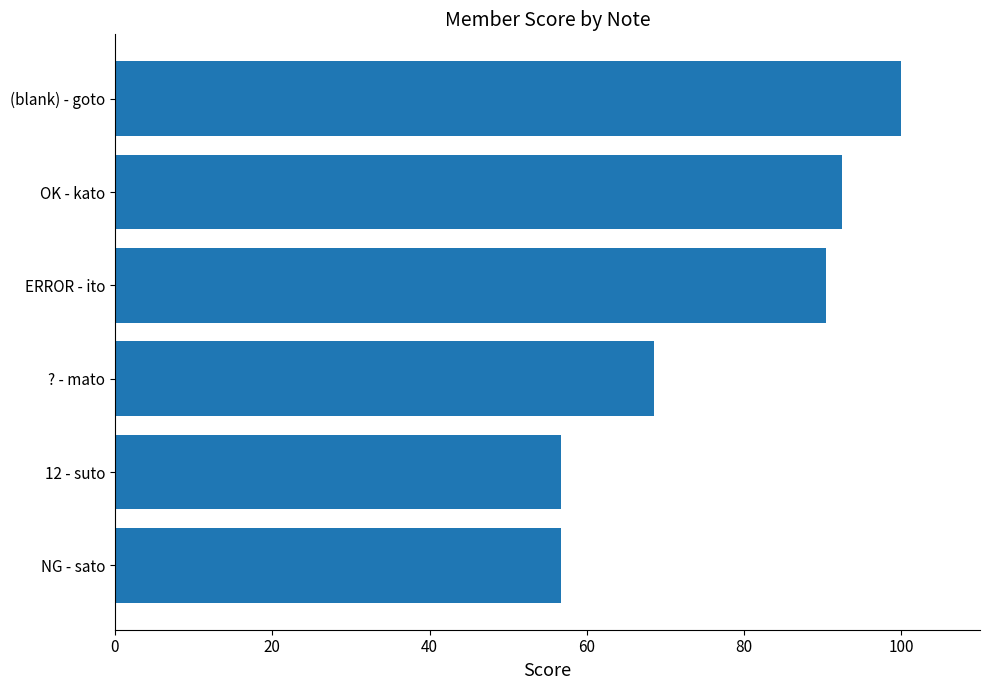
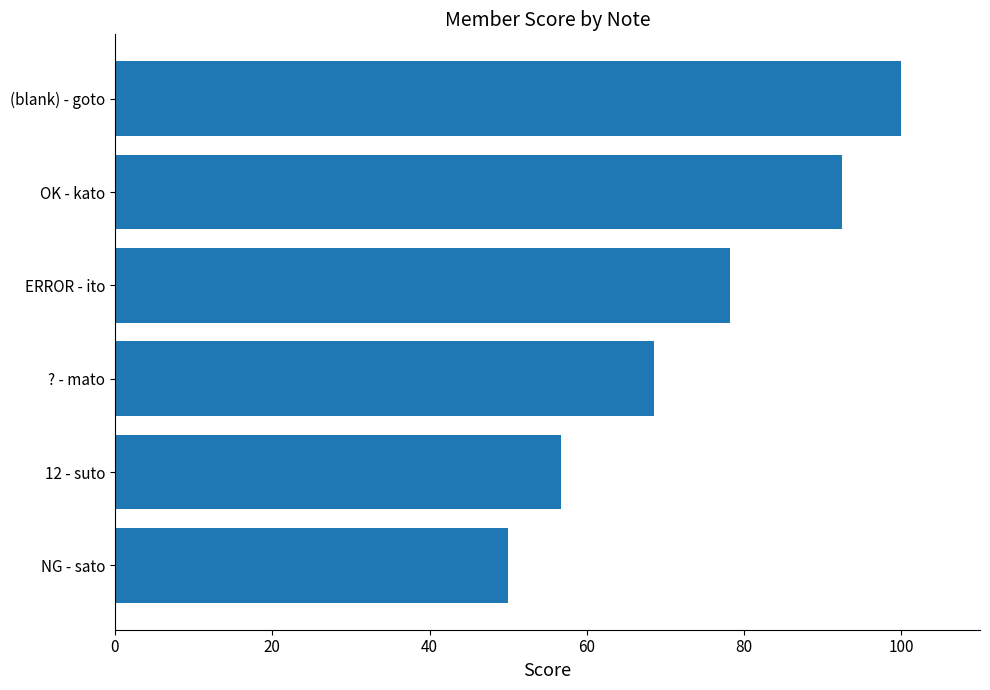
ERROR - ito: 90 -> 78
NG - sato: 57 -> 50
